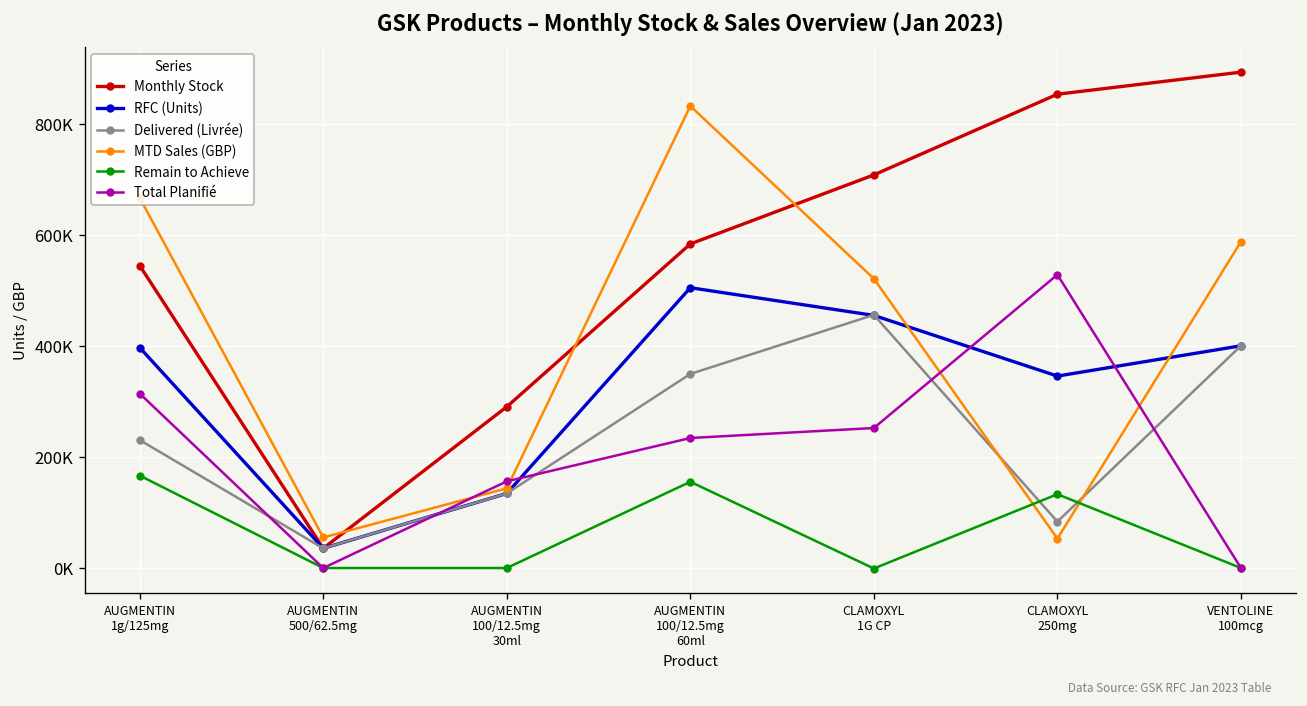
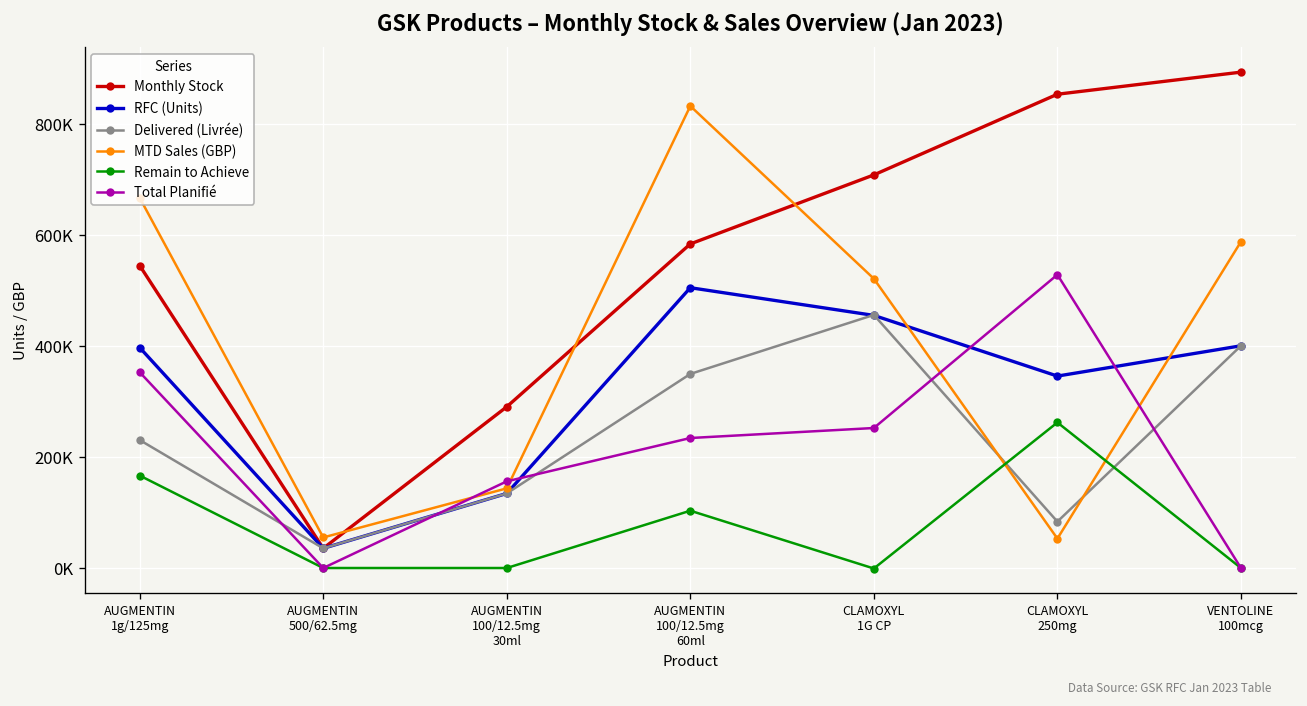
Total Planifié, AUGMENTIN 1g/125mg: 310000 -> 350000
Remain to Achieve, AUGMENTIN 100/12.5mg 60ml: 160000 -> 100000
Remain to Achieve, CLAMOXYL 250mg: 130000 -> 260000
